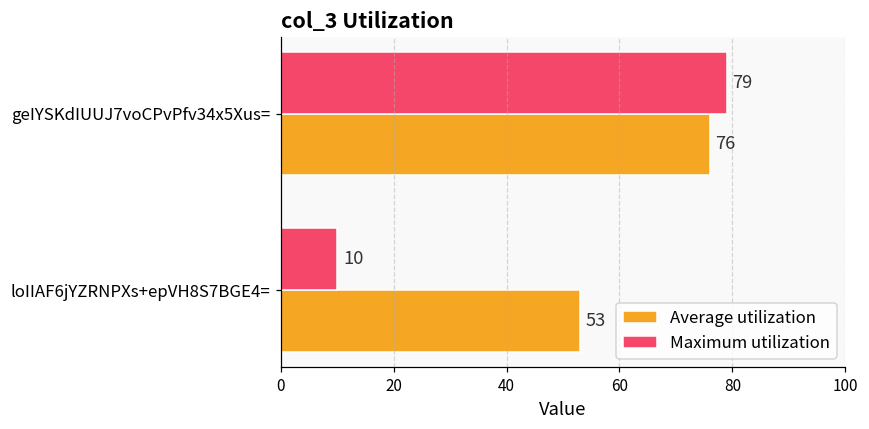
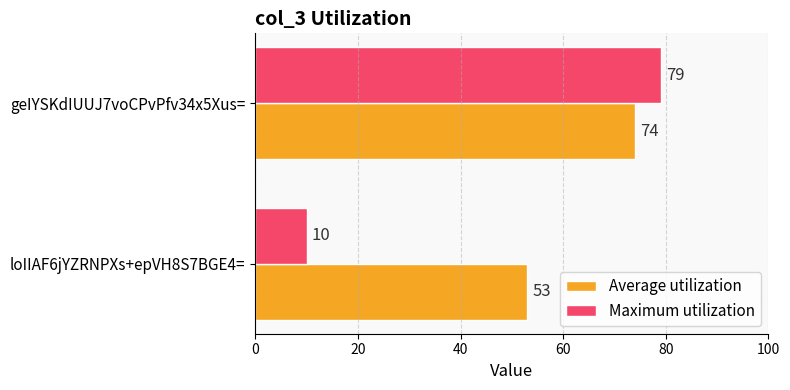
Average utilization, geIYSKdIUUJ7voCPvPfv34x5Xus=: 76 -> 74
